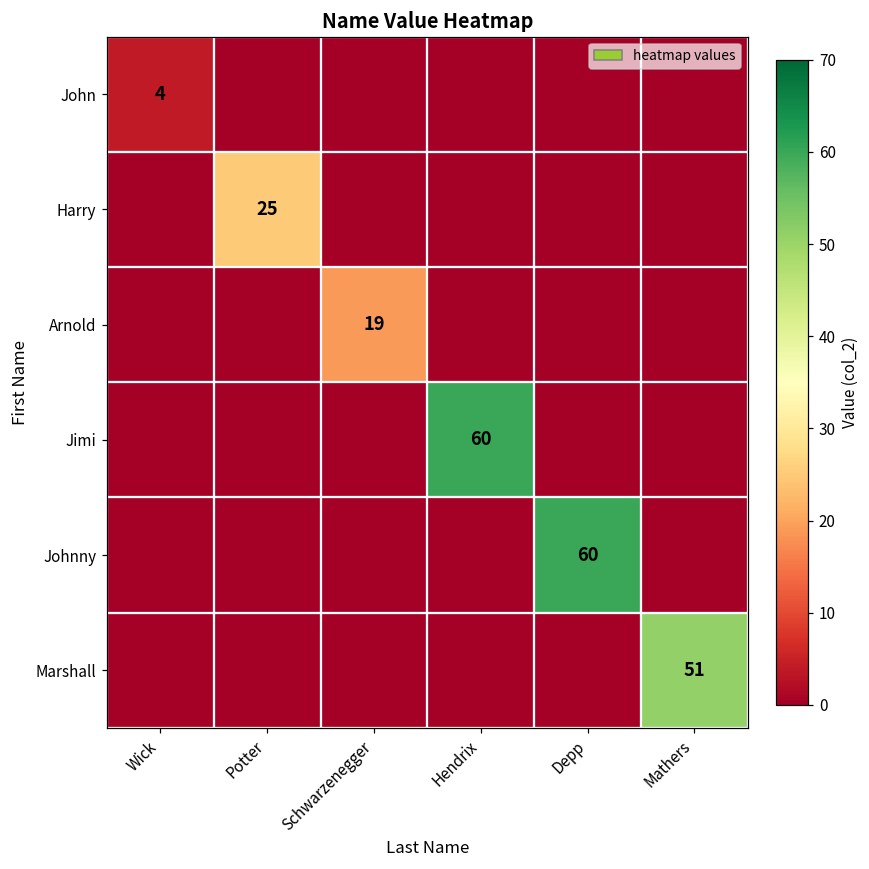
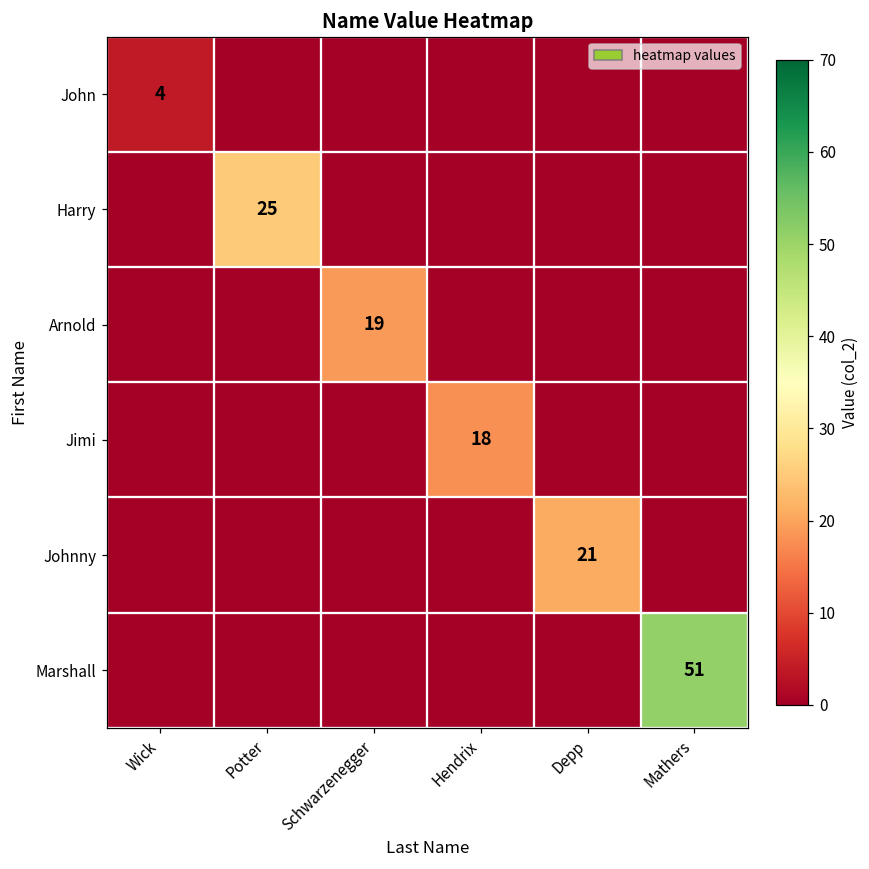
Jimi, Hendrix: 60 -> 18
Johnny, Depp: 60 -> 21
